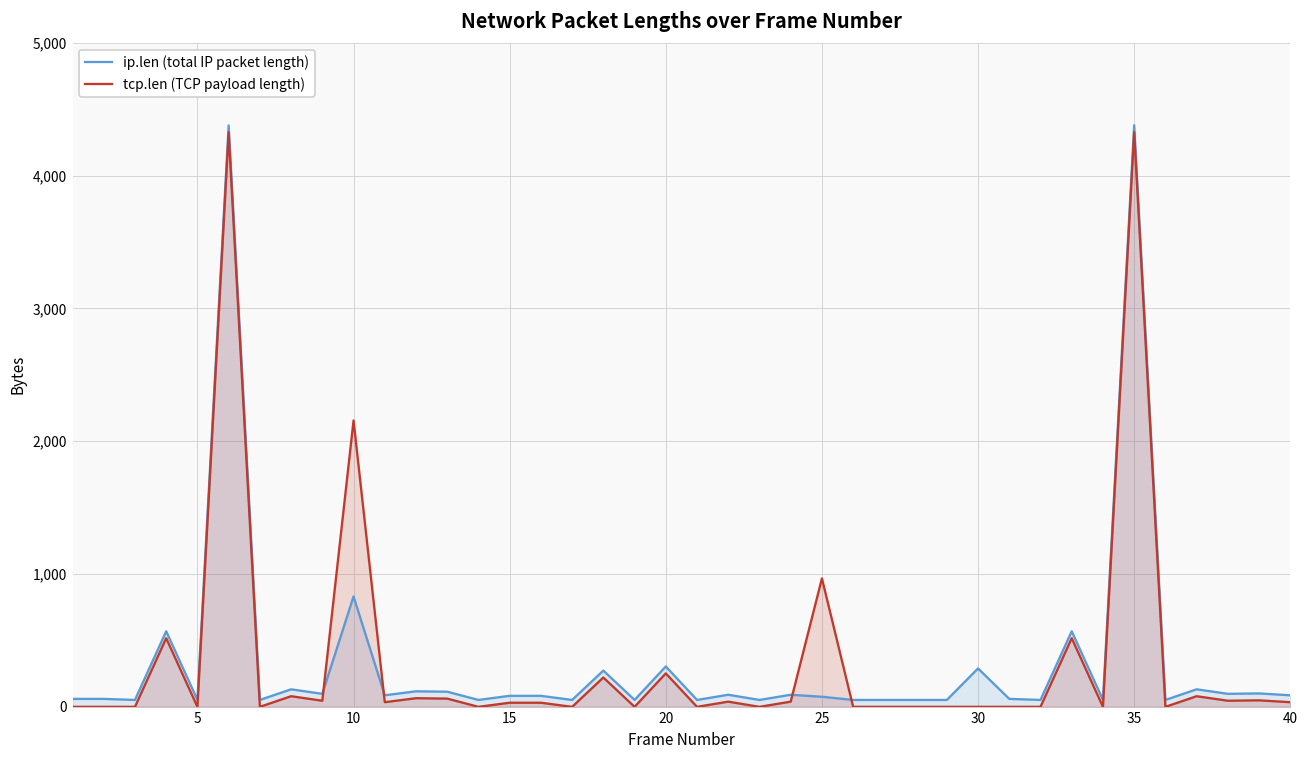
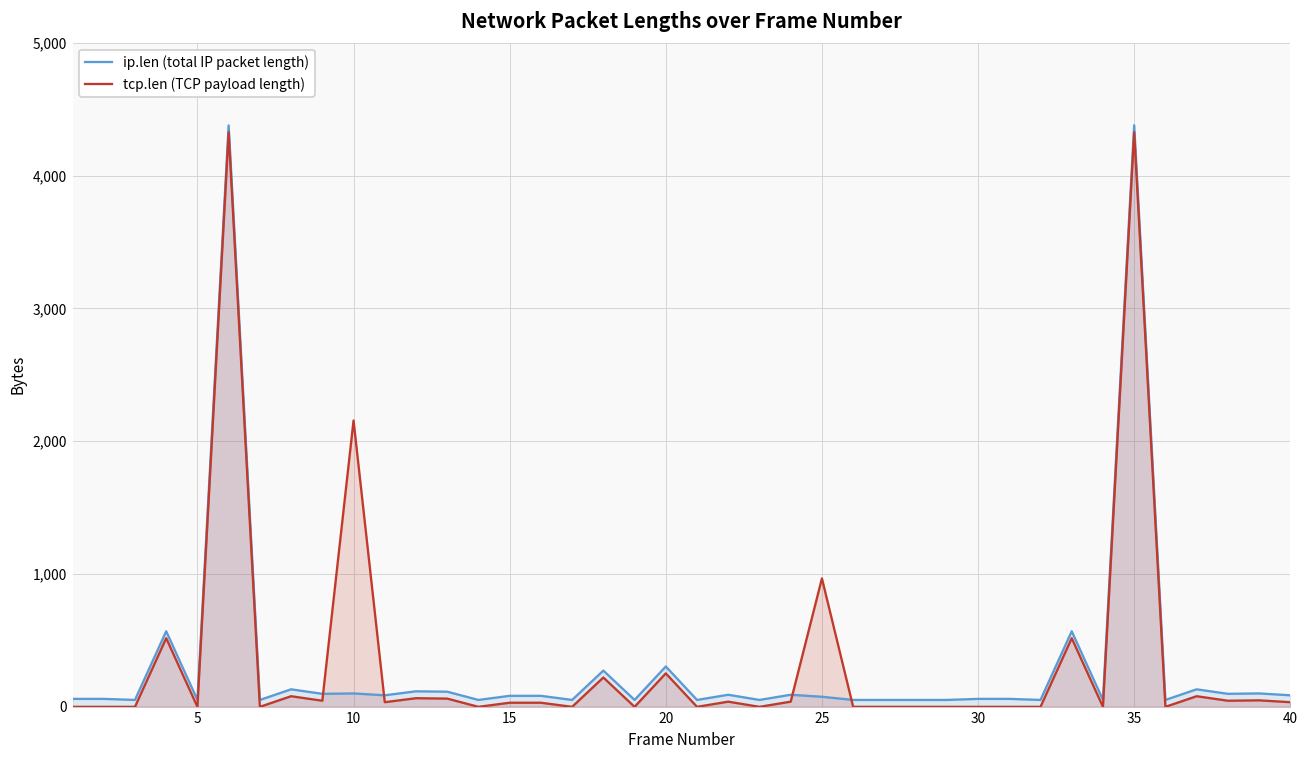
ip.len (total IP packet length), 10: 830 -> 100
ip.len (total IP packet length), 30: 290 -> 60
